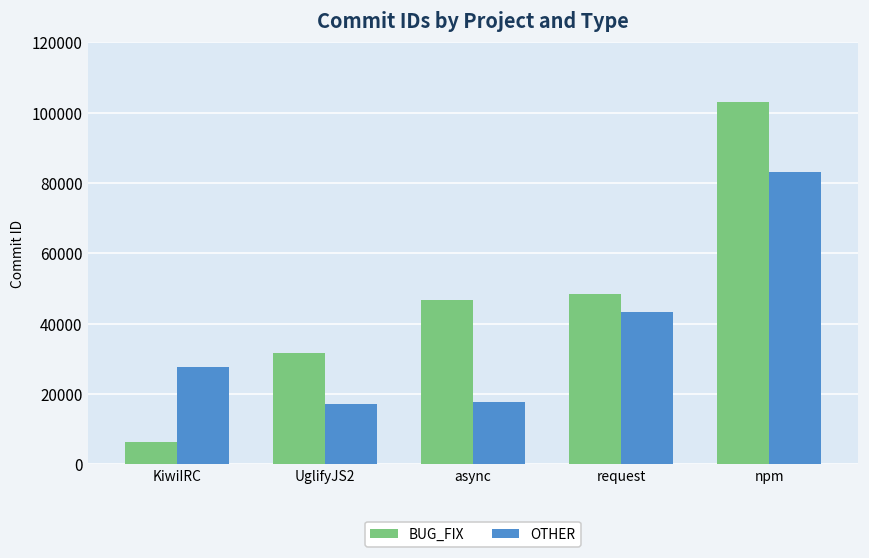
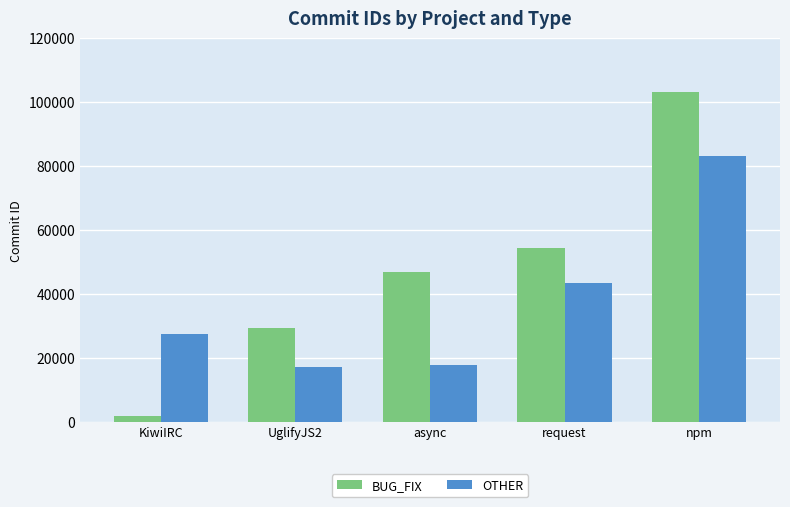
BUG_FIX, KiwiIRC: 6000 -> 2000
BUG_FIX, UglifyJS2: 32000 -> 29000
BUG_FIX, request: 48000 -> 54000
